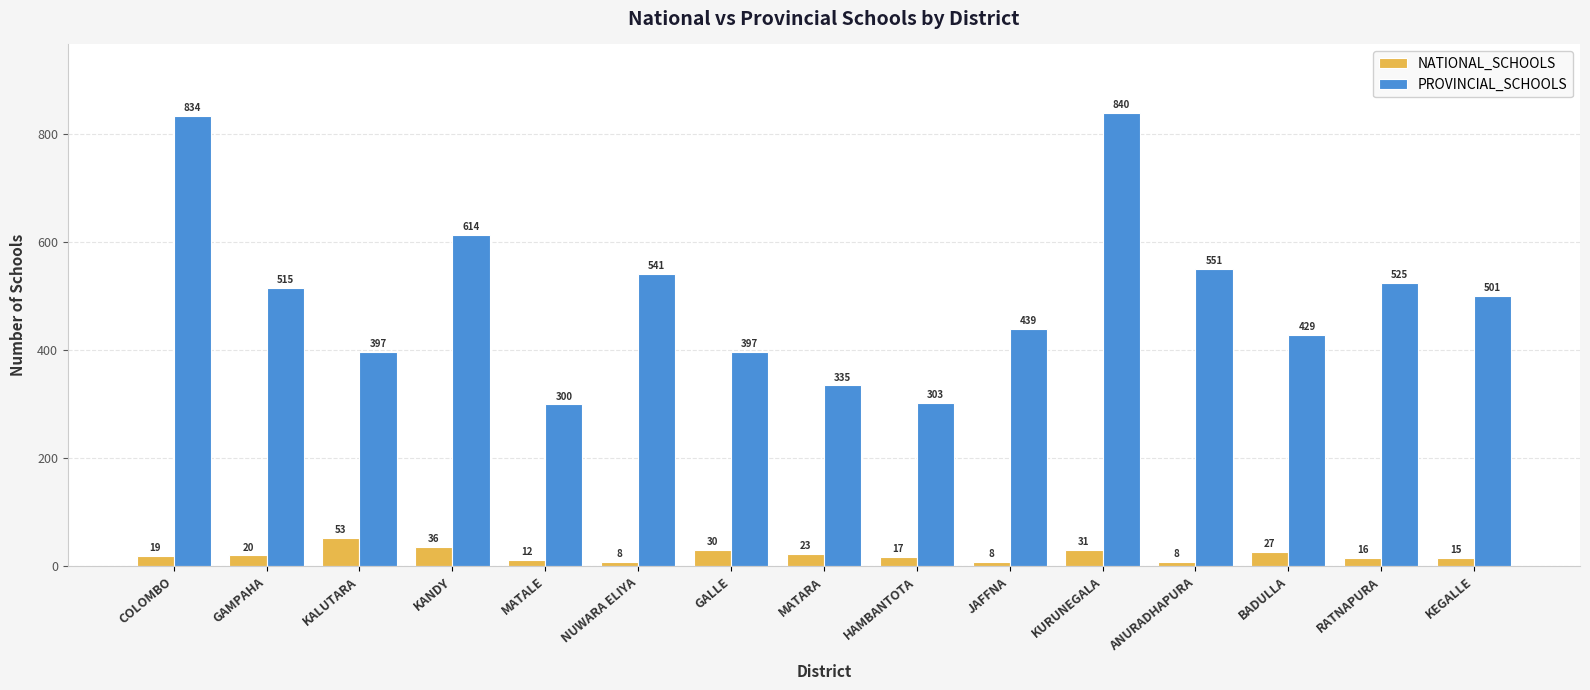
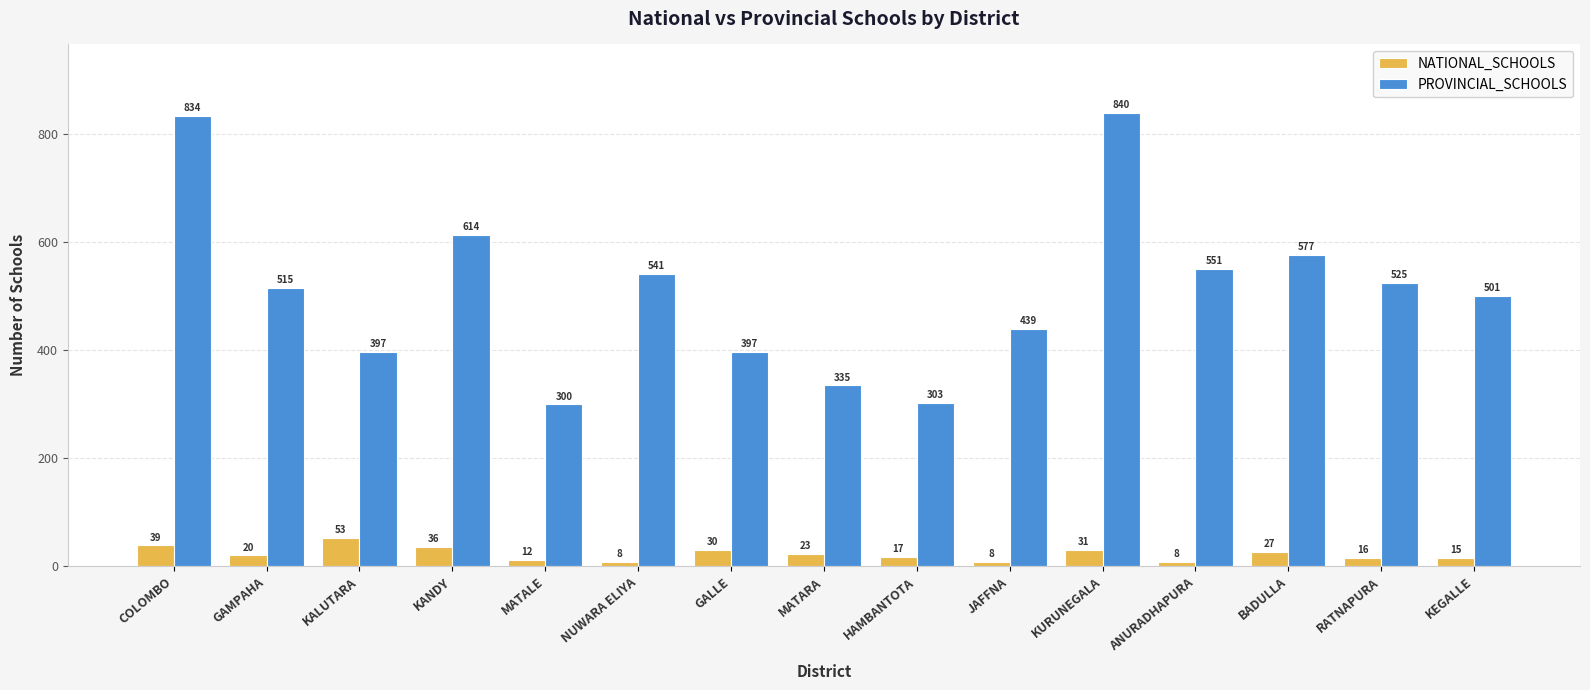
NATIONAL_SCHOOLS, COLOMBO: 19 -> 39
PROVINCIAL_SCHOOLS, BADULLA: 429 -> 577
